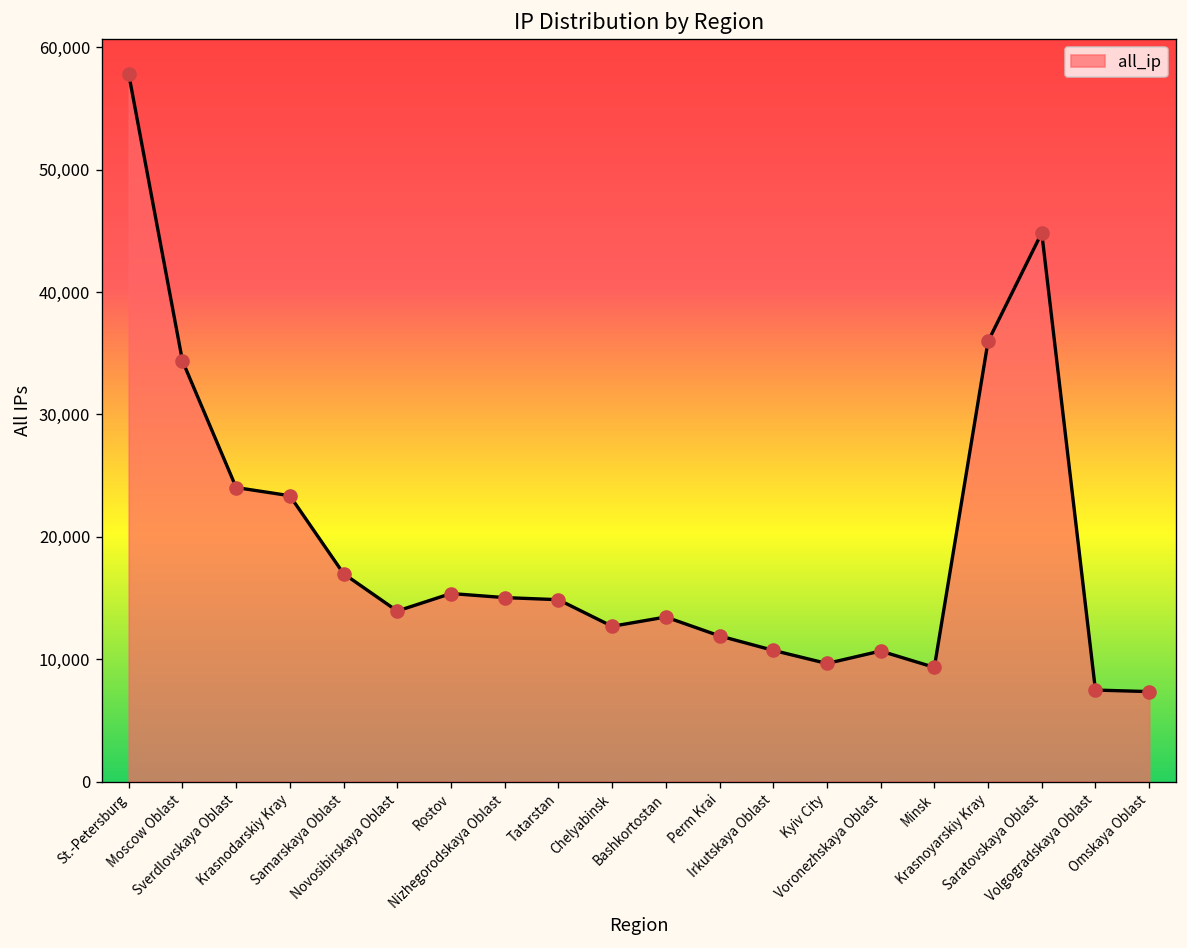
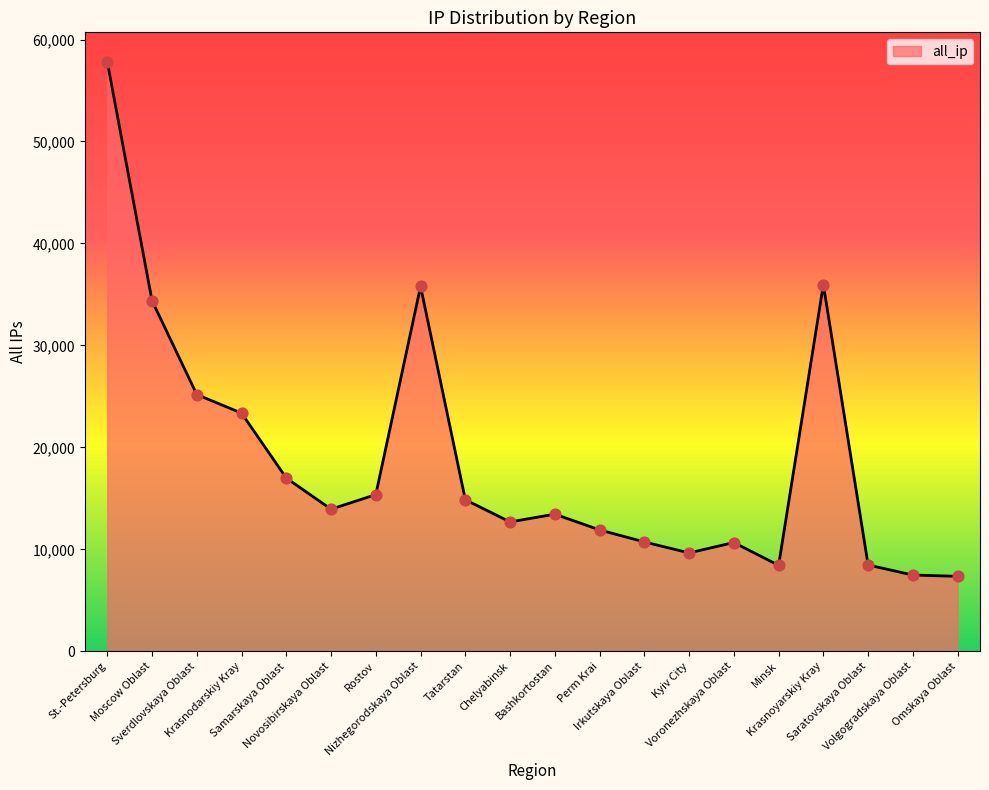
Sverdlovskaya Oblast: 24,000 -> 25,200
Nizhegorodskaya Oblast: 15,000 -> 35,800
Minsk: 9,300 -> 8,400
Saratovskaya Oblast: 44,800 -> 8,500
